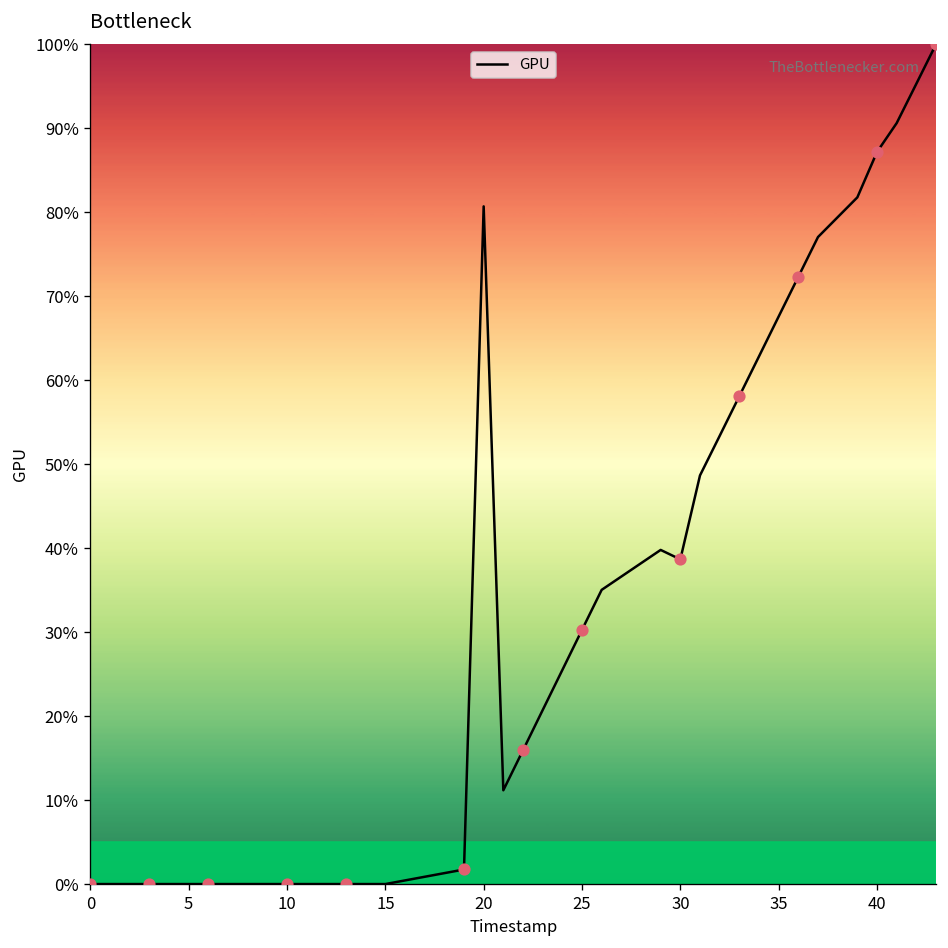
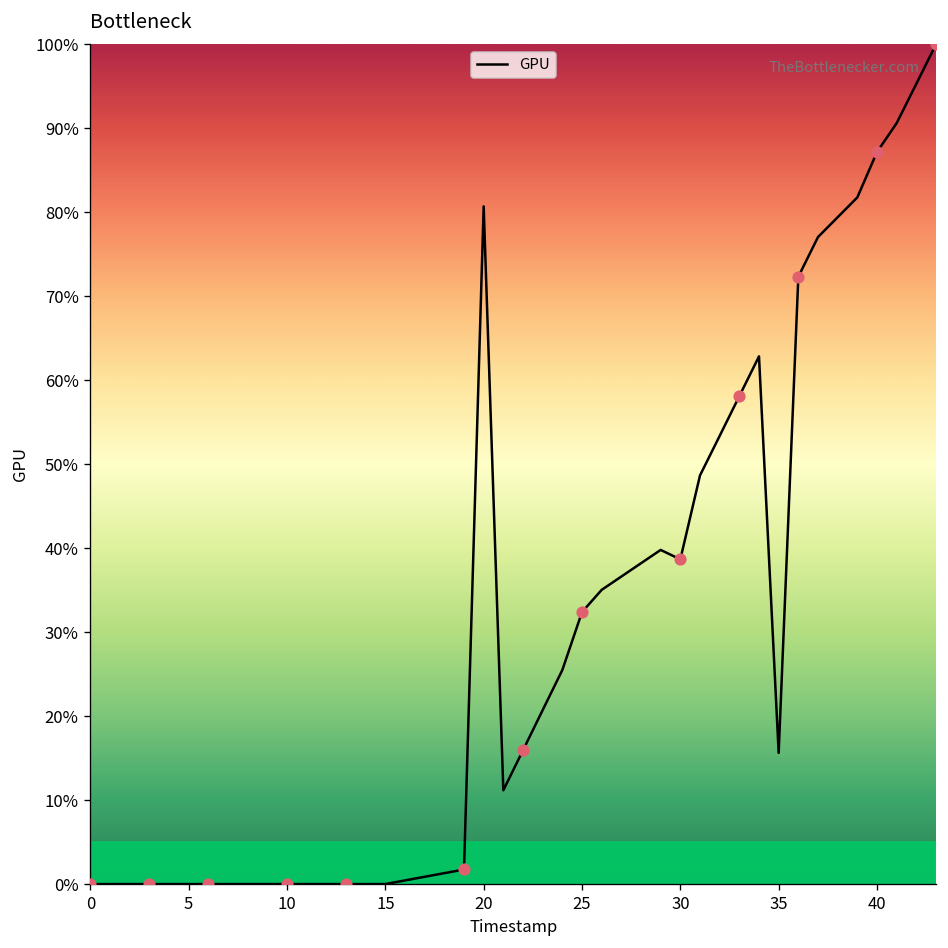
GPU, 25: 30% -> 32%
GPU, 35: 68% -> 16%
